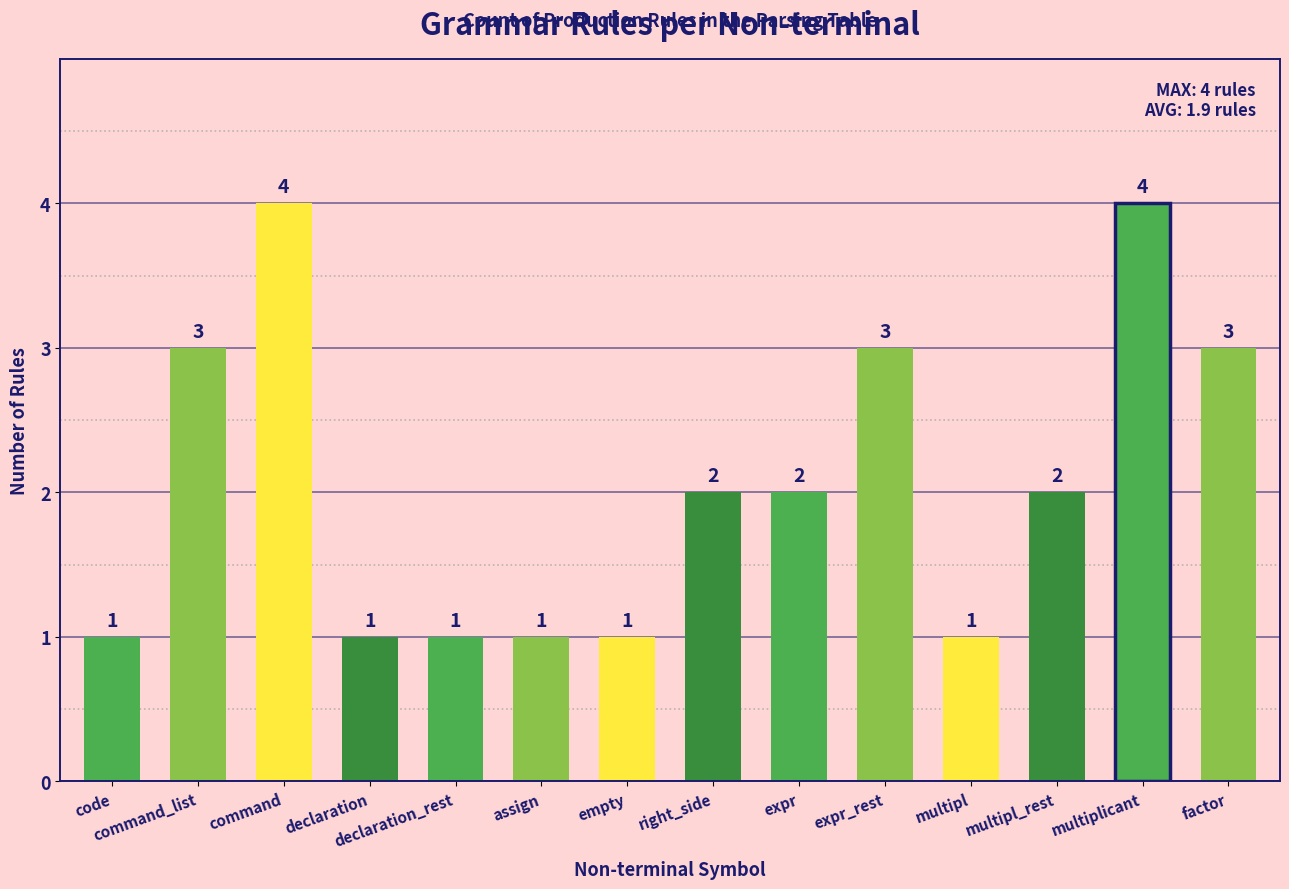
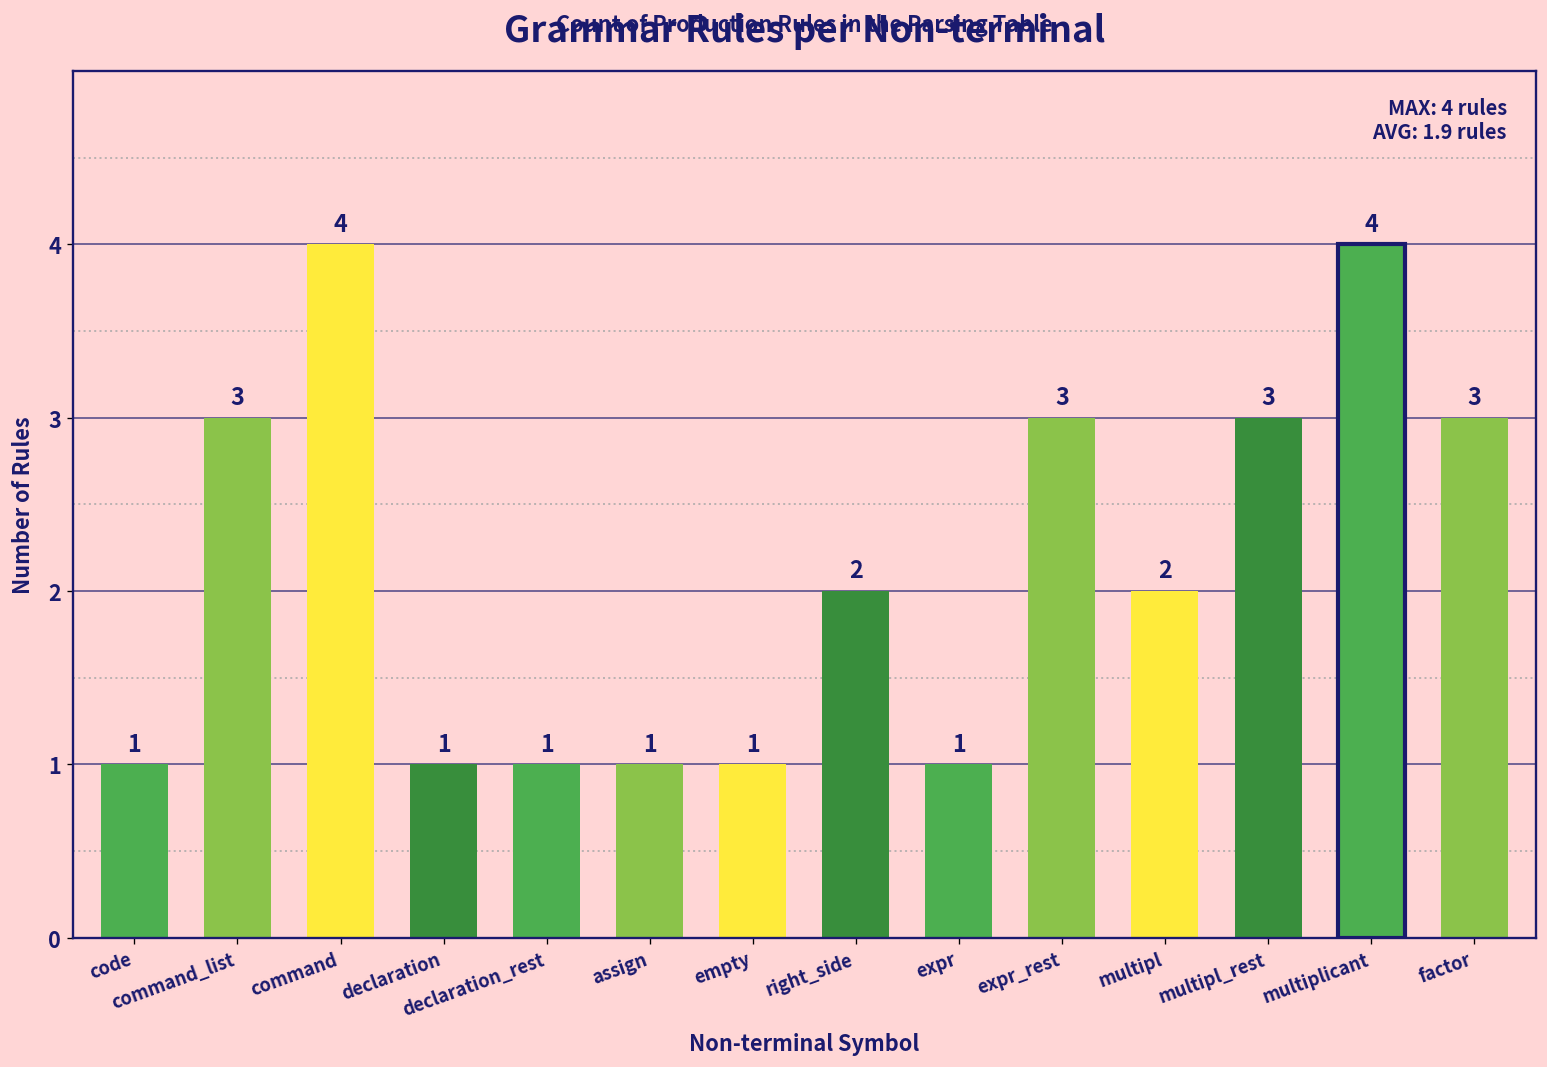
expr: 2 -> 1
multipl: 1 -> 2
multipl_rest: 2 -> 3
